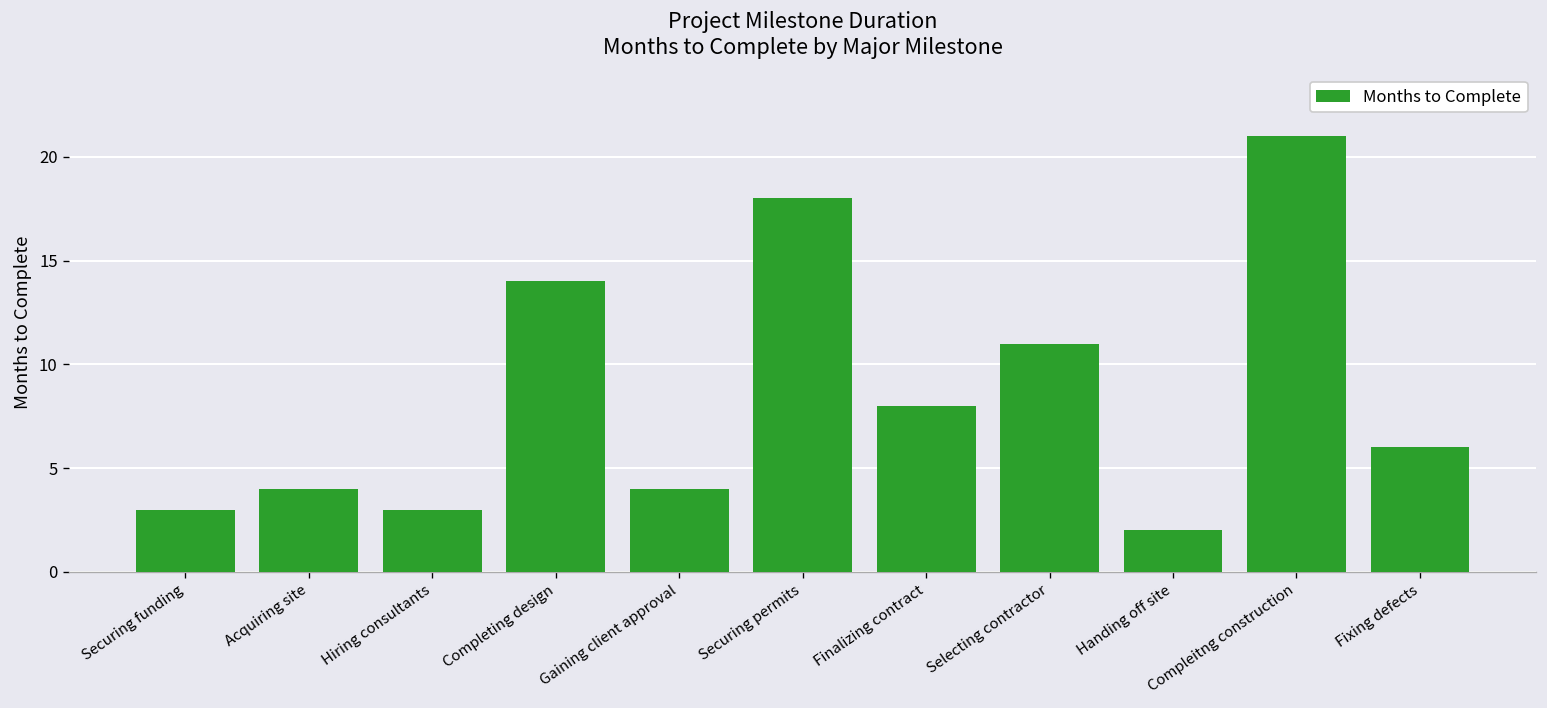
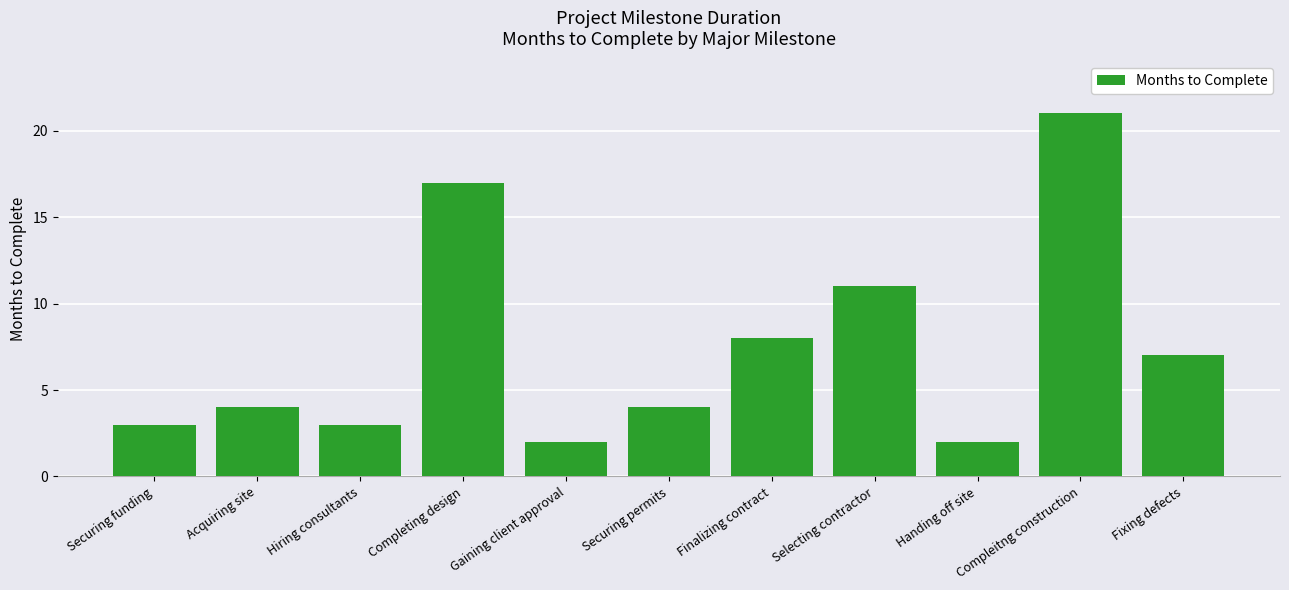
Completing design: 14 -> 17
Gaining client approval: 4 -> 2
Securing permits: 18 -> 4
Fixing defects: 6 -> 7
